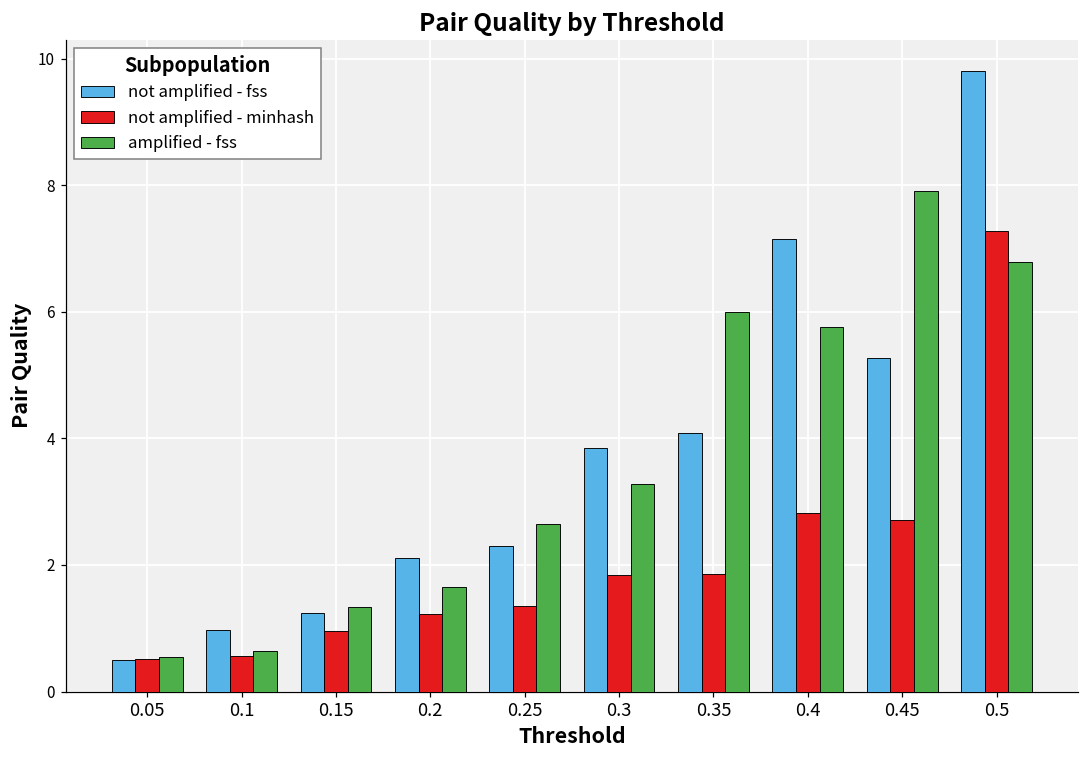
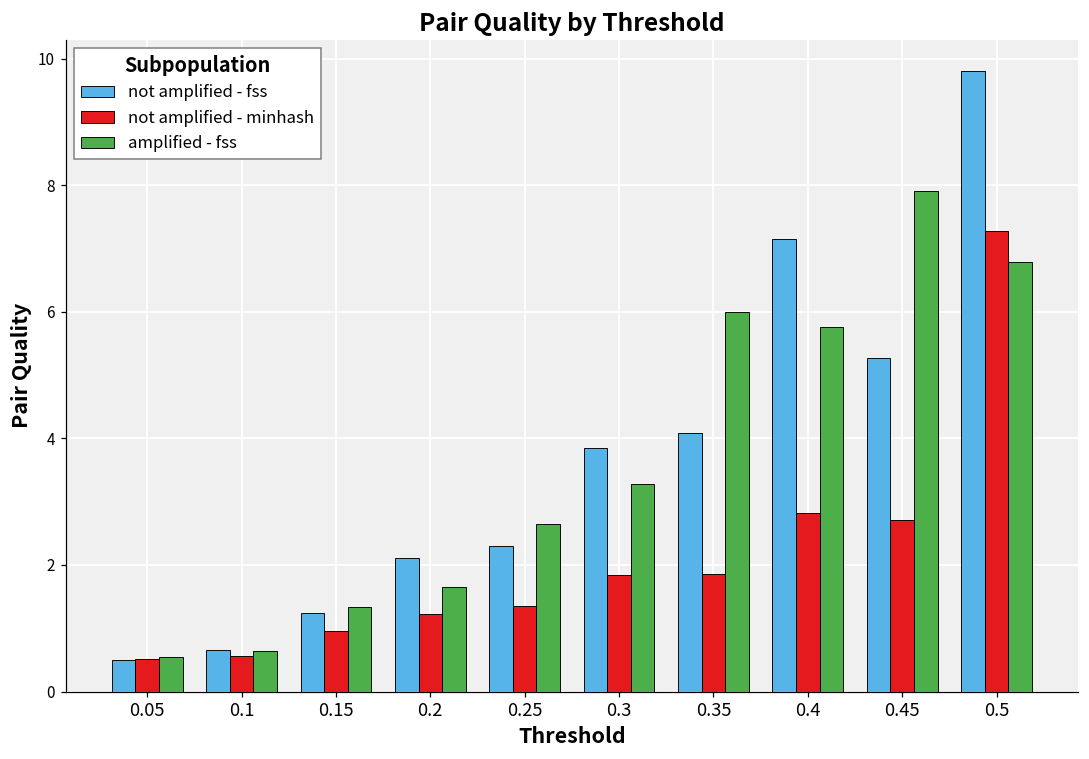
not amplified - fss, 0.1: 1.0 -> 0.7
